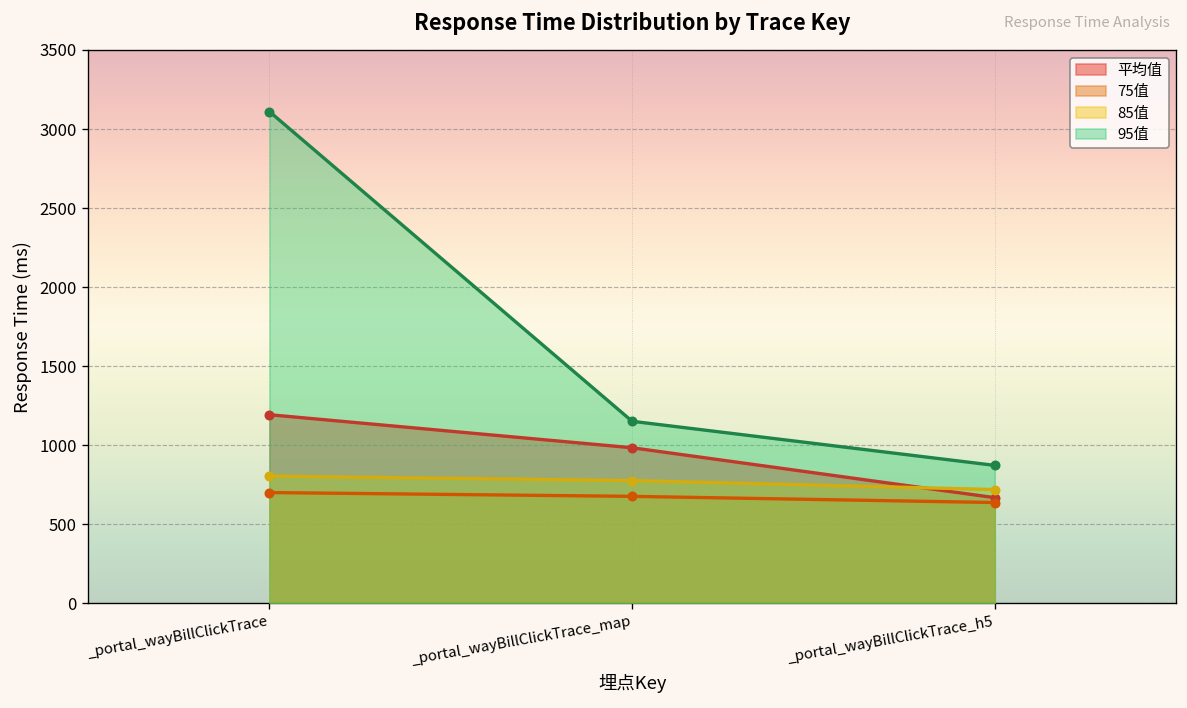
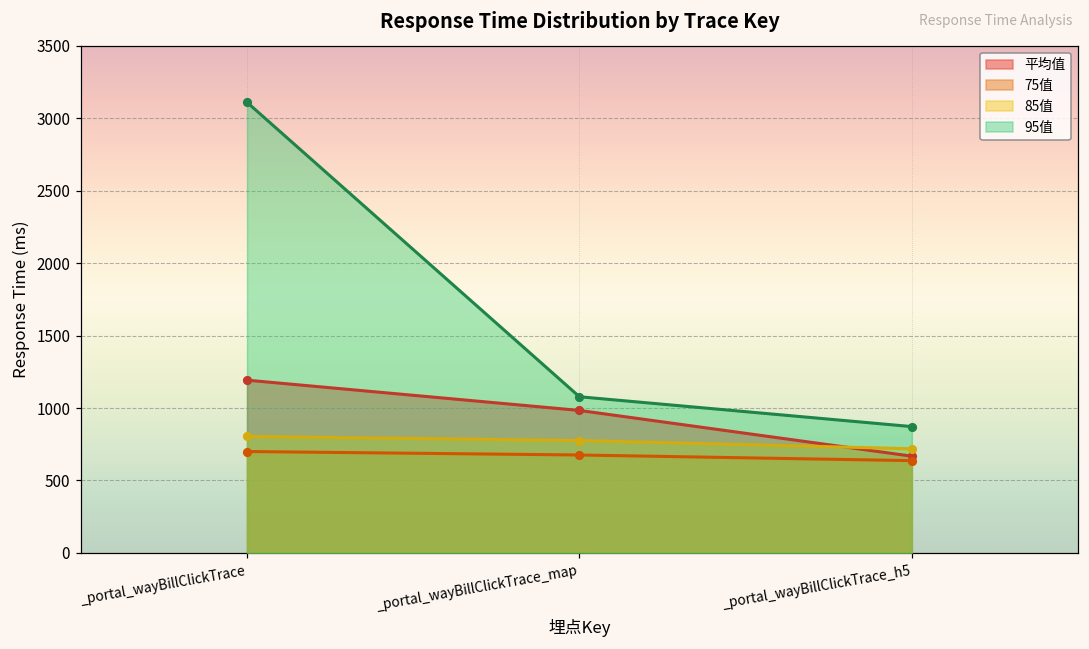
95值, _portal_wayBillClickTrace_map: 1150 -> 1080
